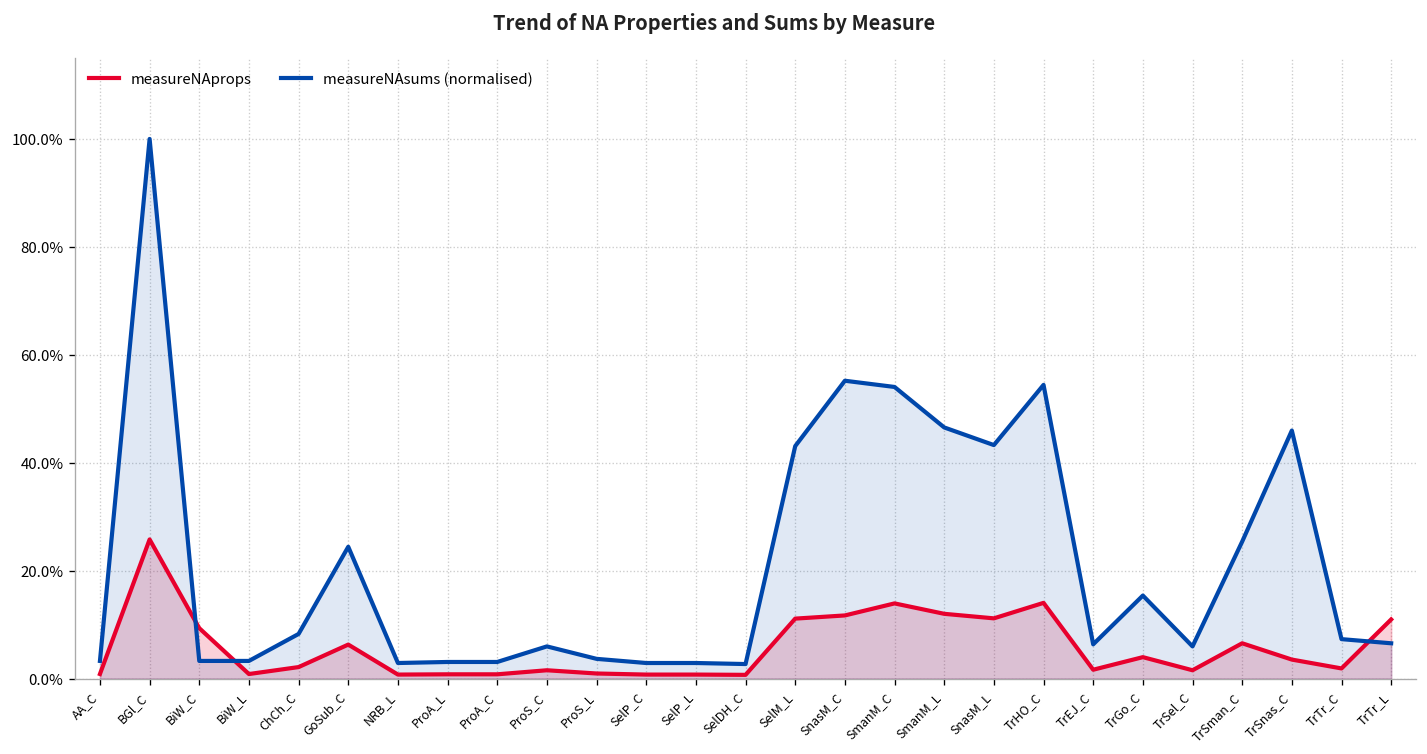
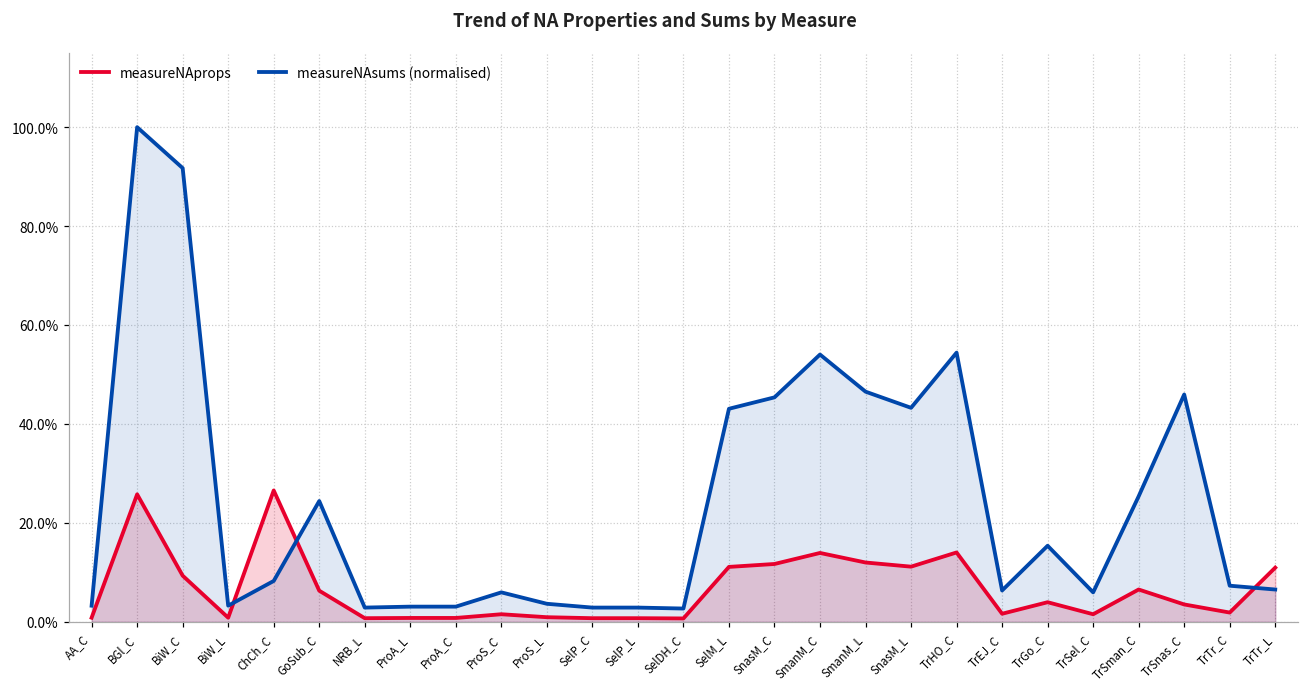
measureNAsums (normalised), BiW_C: 3% -> 92%
measureNAprops, ChCh_C: 2% -> 27%
measureNAsums (normalised), SnasM_C: 55% -> 45%
